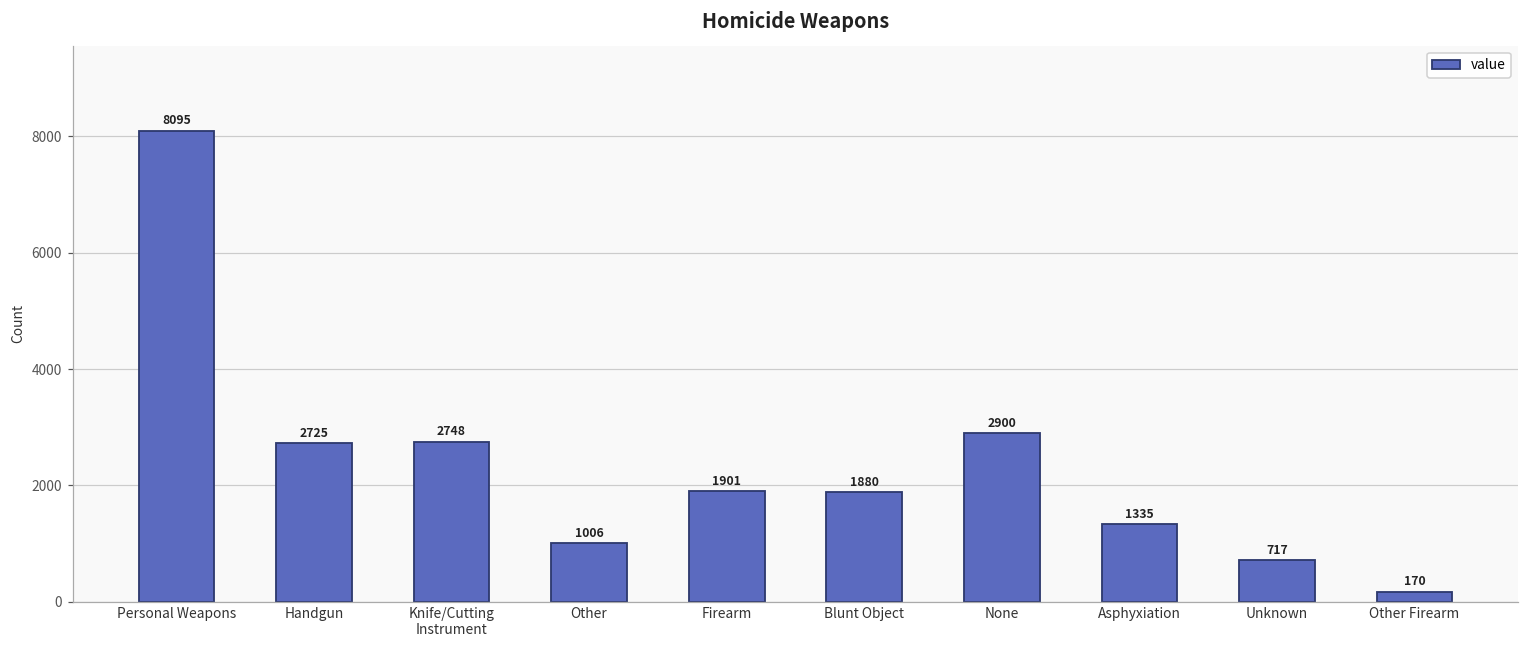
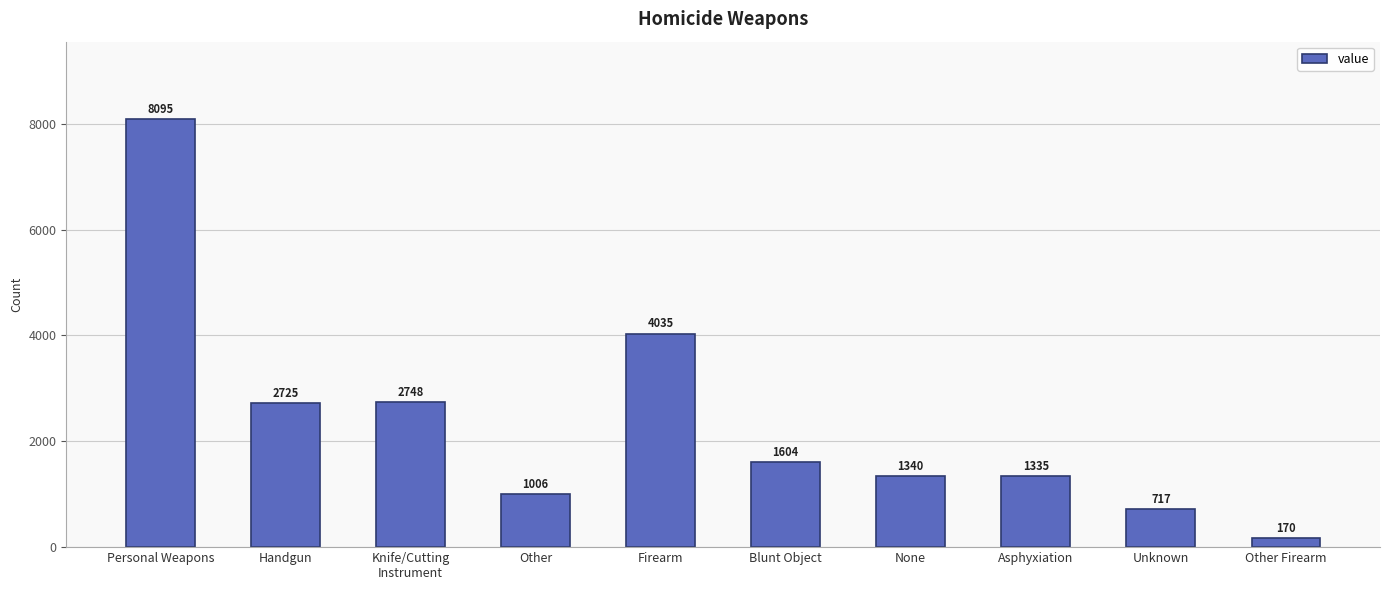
Firearm: 1901 -> 4035
Blunt Object: 1880 -> 1604
None: 2900 -> 1340
